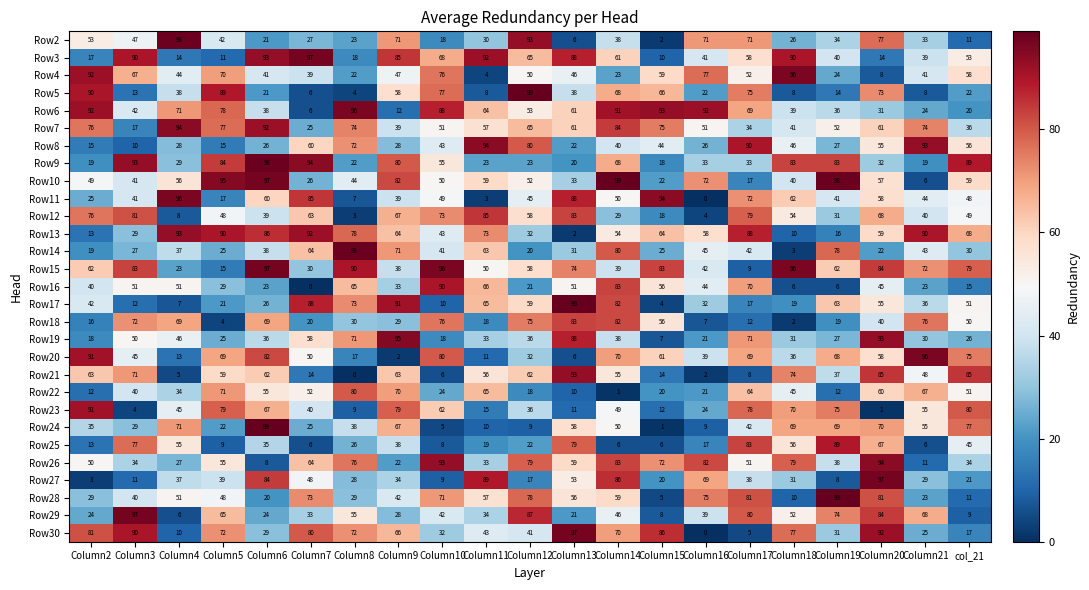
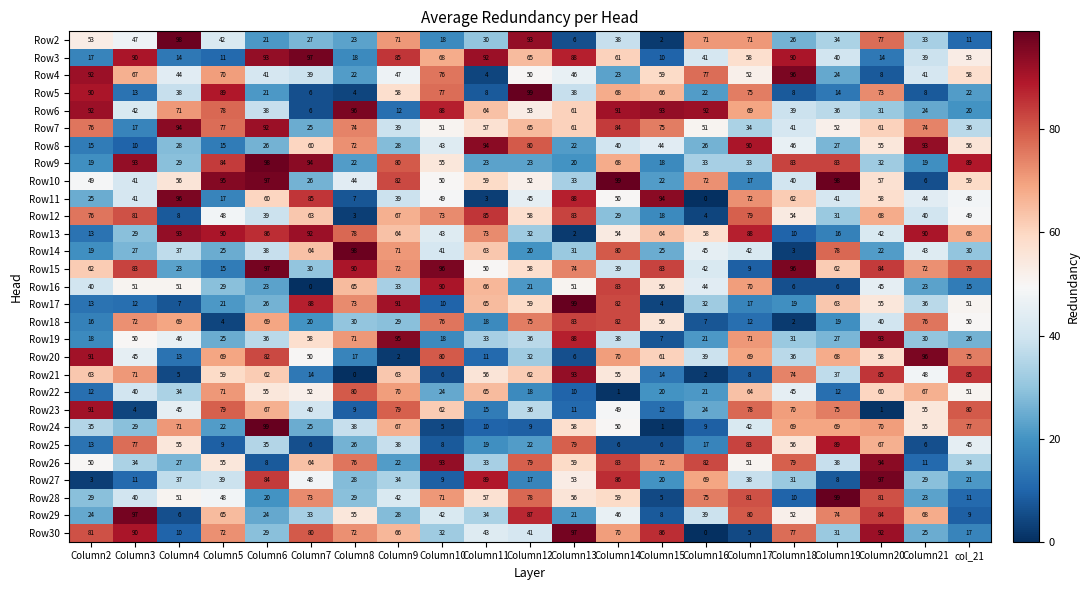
Row13, Column20: 59 -> 42
Row15, Column9: 38 -> 72
Row17, Column2: 42 -> 13
